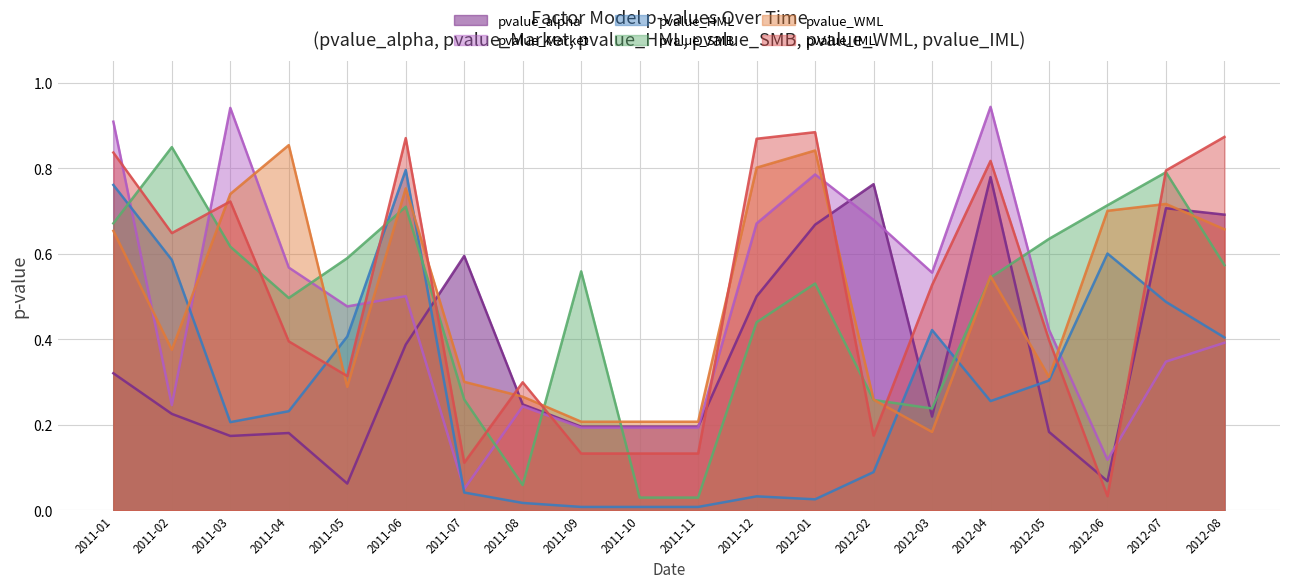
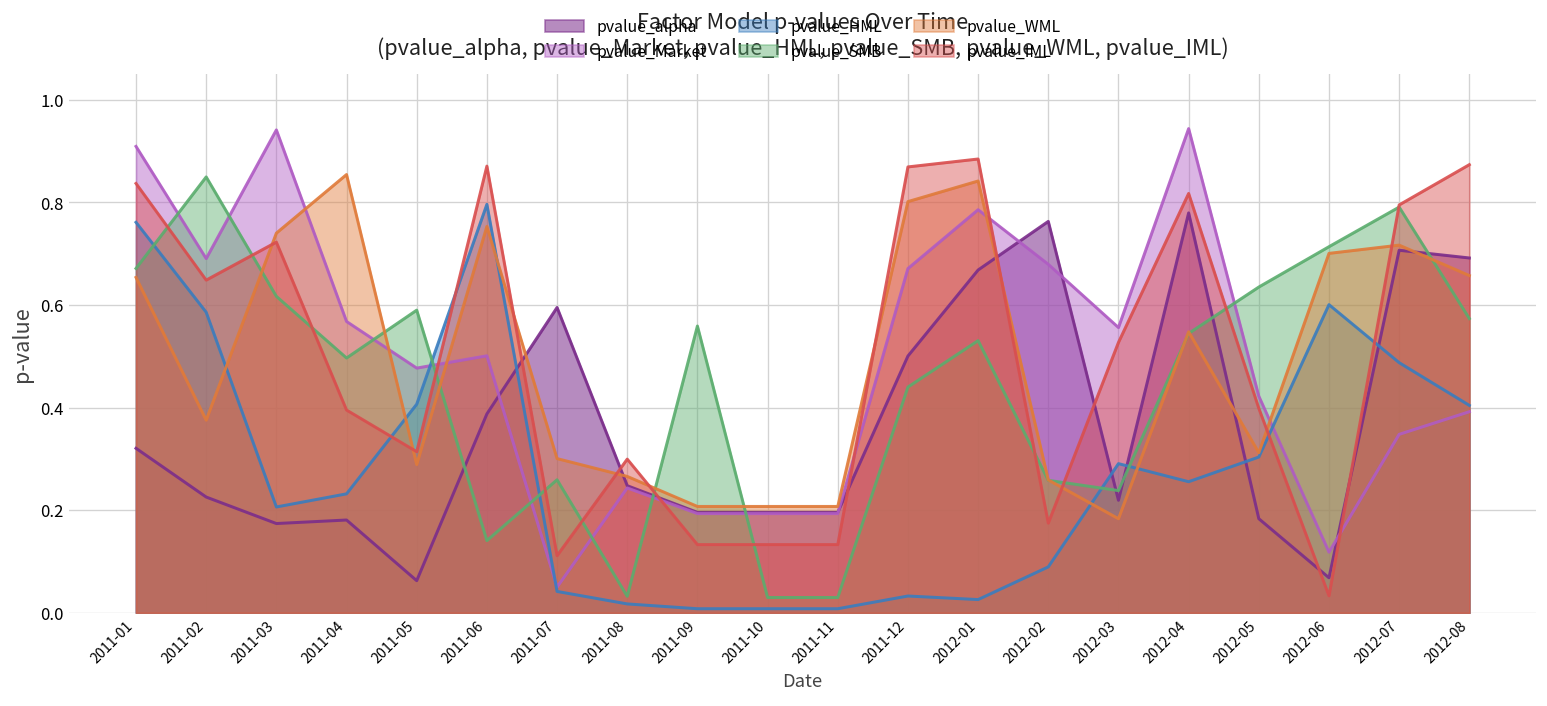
pvalue_Market, 2011-02: 0.25 -> 0.69
pvalue_SMB, 2011-06: 0.71 -> 0.14
pvalue_SMB, 2011-08: 0.06 -> 0.03
pvalue_HML, 2012-03: 0.42 -> 0.29
